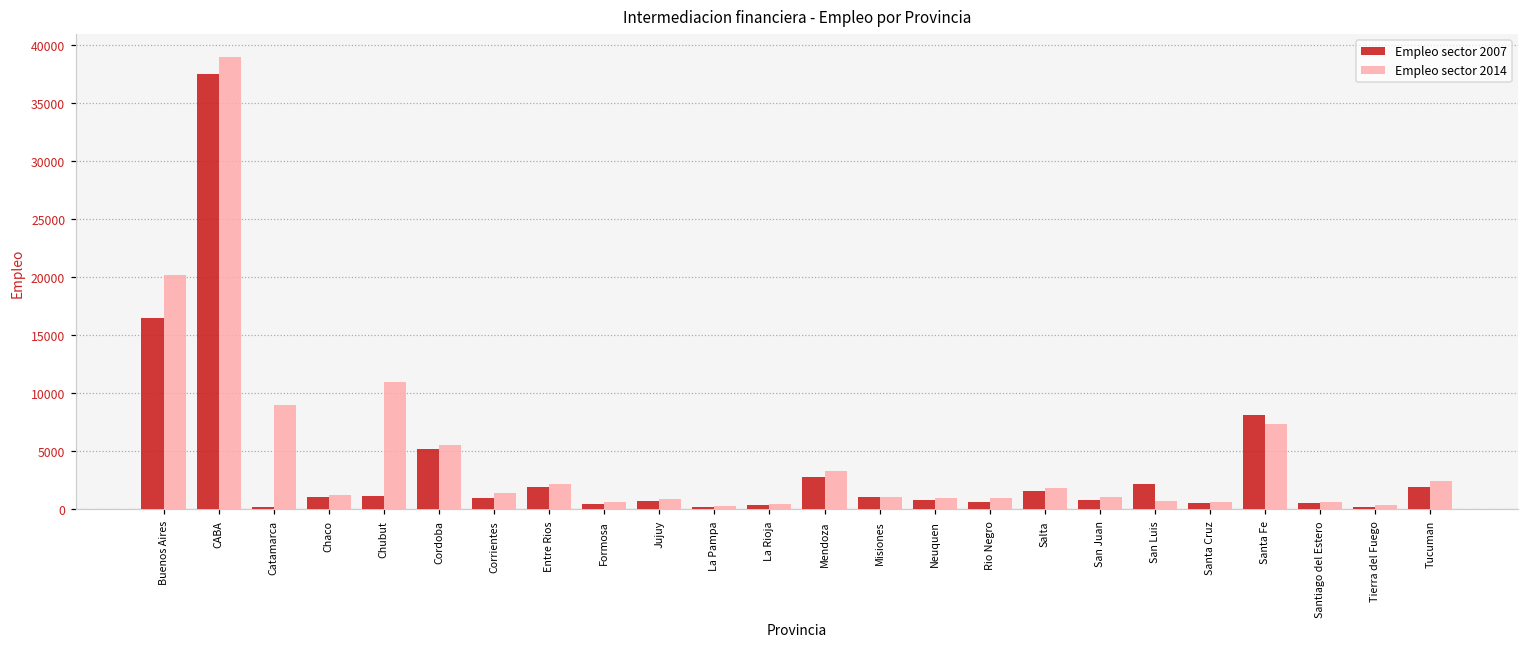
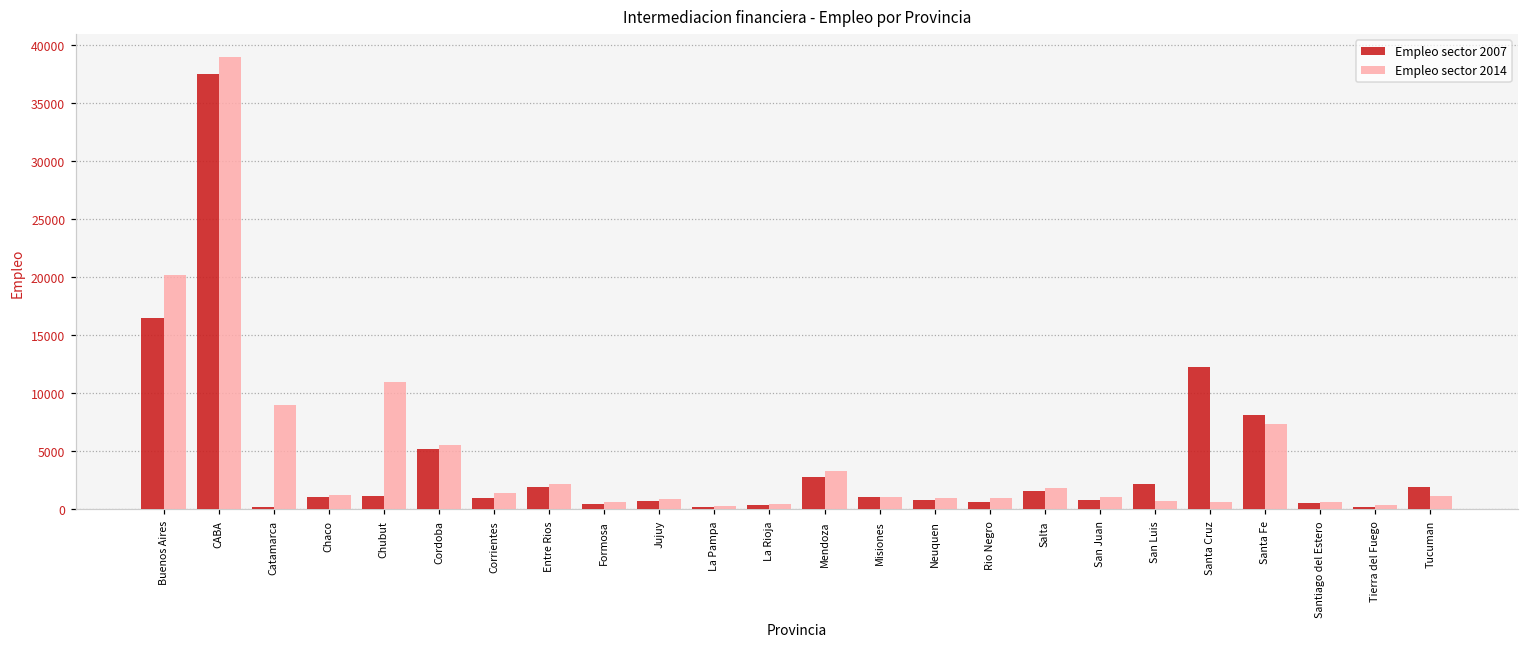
Empleo sector 2007, Santa Cruz: 600 -> 12300
Empleo sector 2014, Tucuman: 2400 -> 1200
